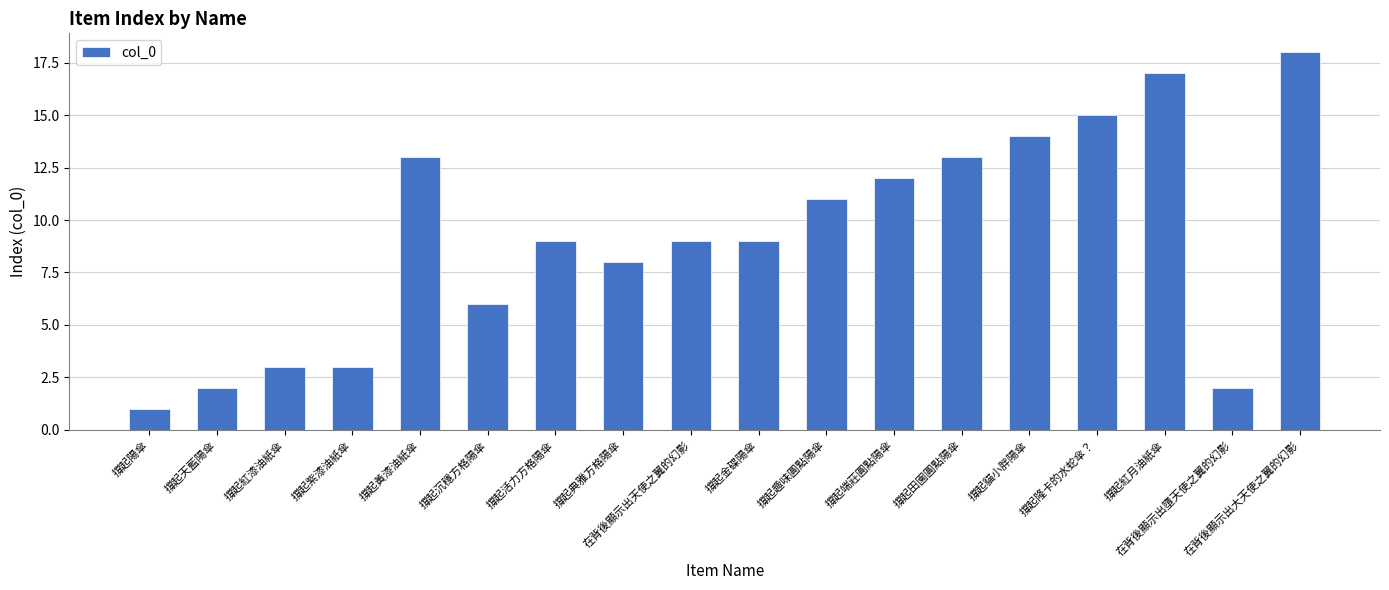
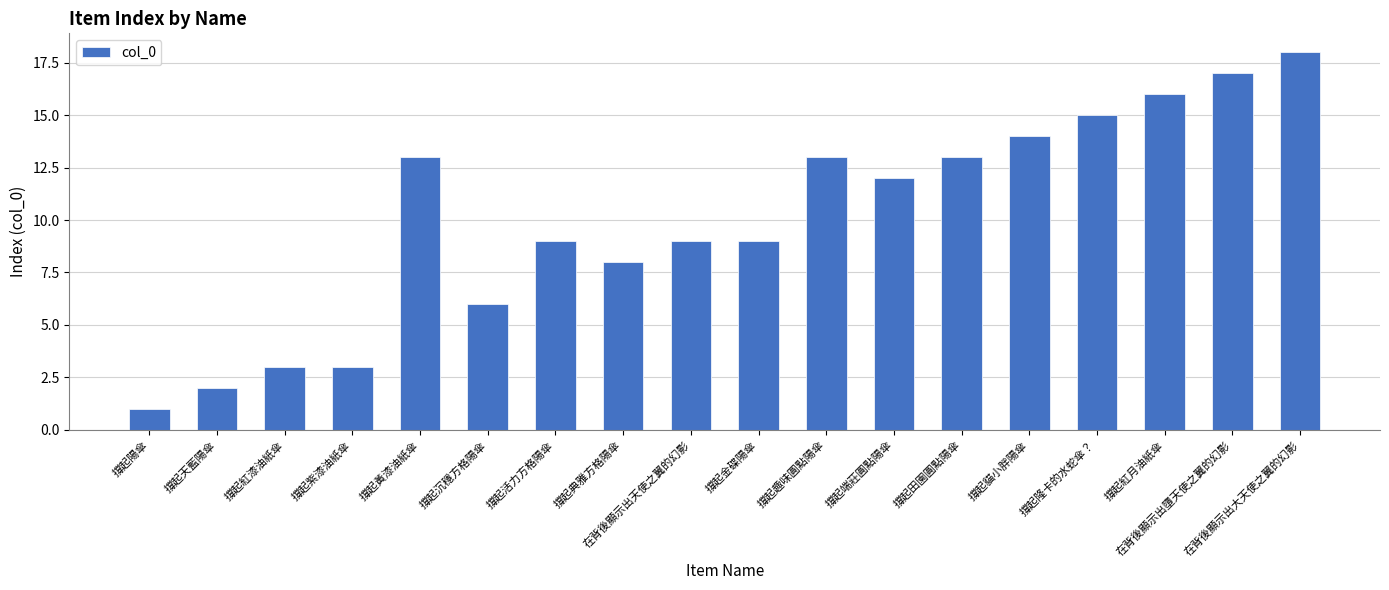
撐起趣味圓點陽傘: 11 -> 13
撐起紅月油紙傘: 17 -> 16
在背後顯示出墮天使之翼的幻影: 2 -> 17
